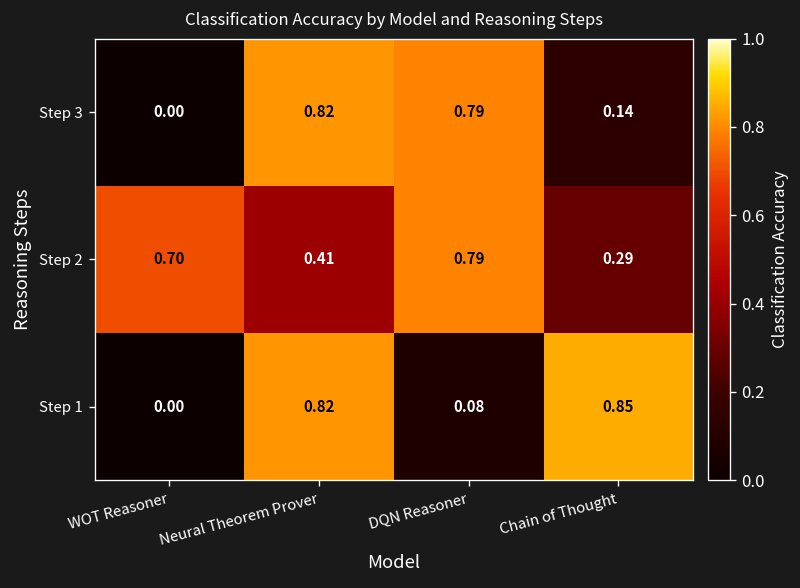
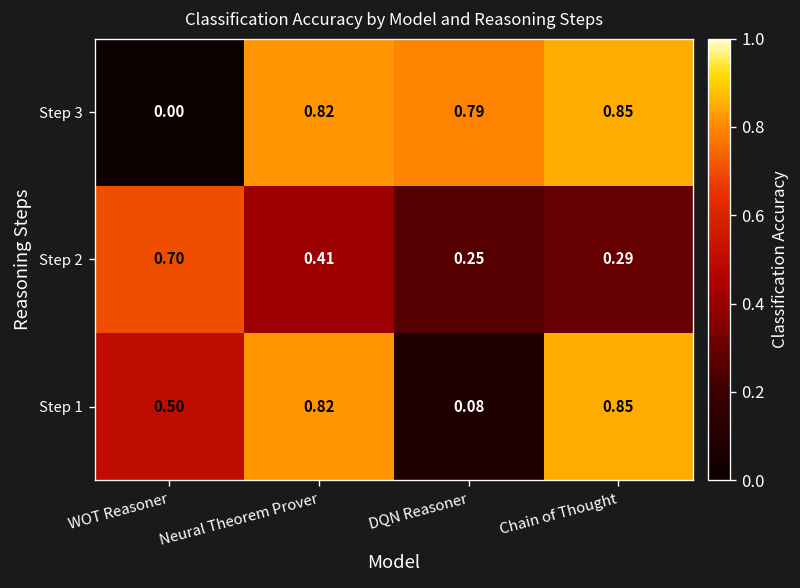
Step 3, Chain of Thought: 0.14 -> 0.85
Step 2, DQN Reasoner: 0.79 -> 0.25
Step 1, WOT Reasoner: 0.00 -> 0.50
